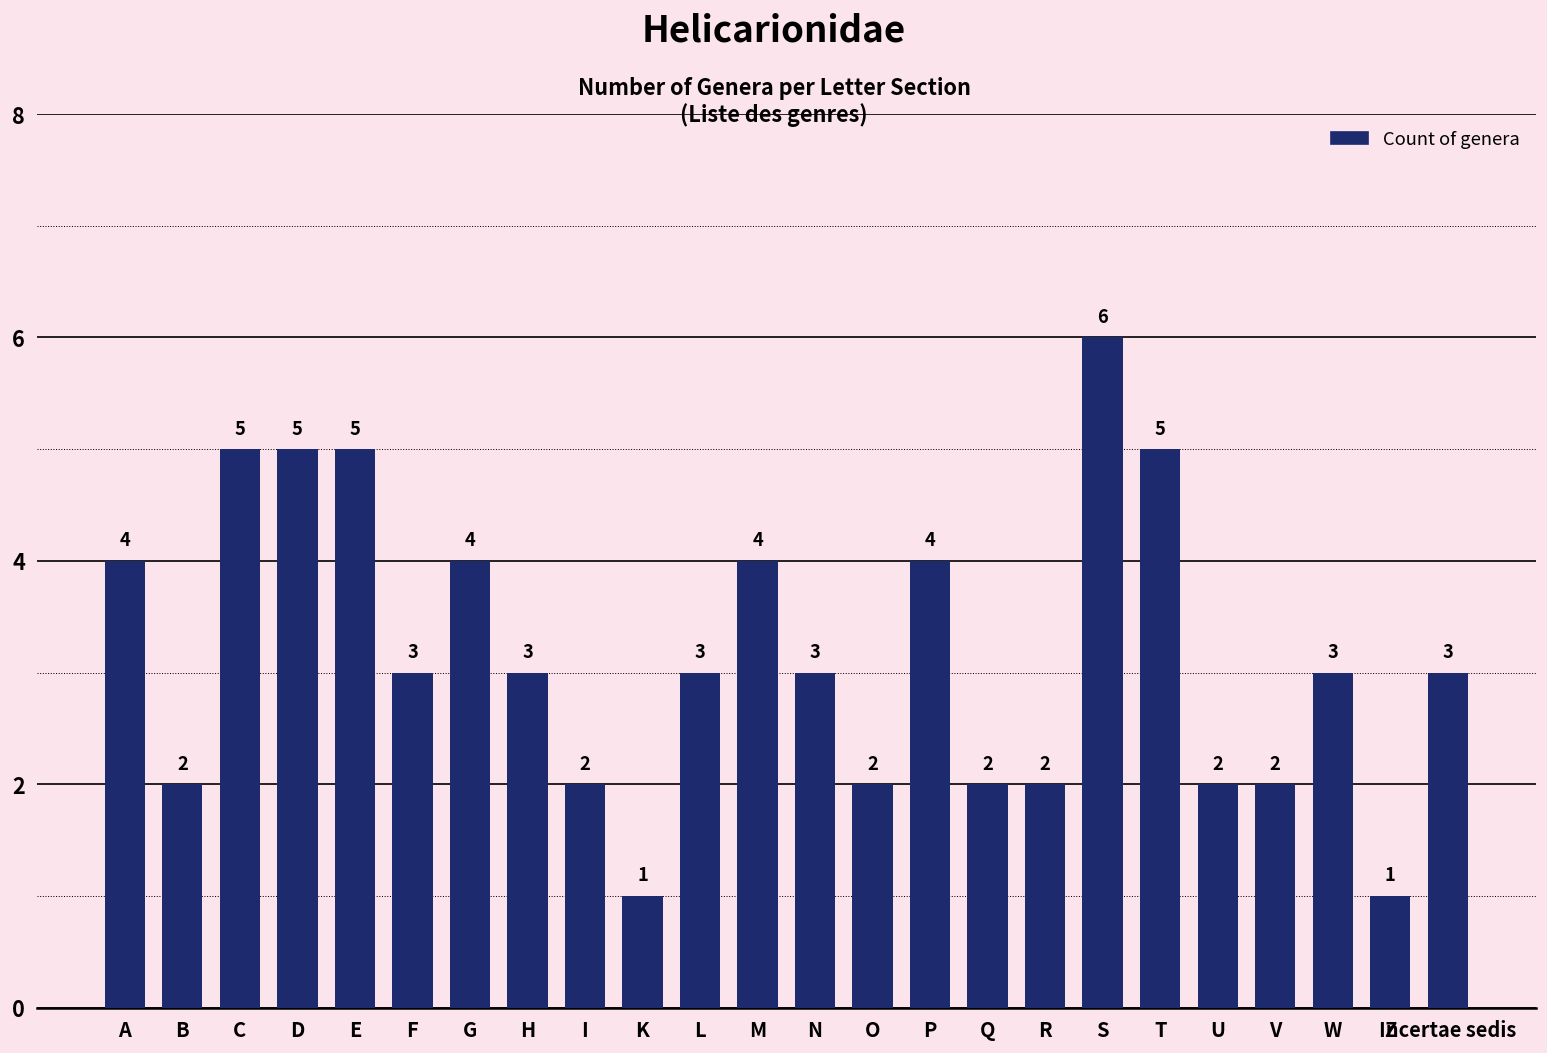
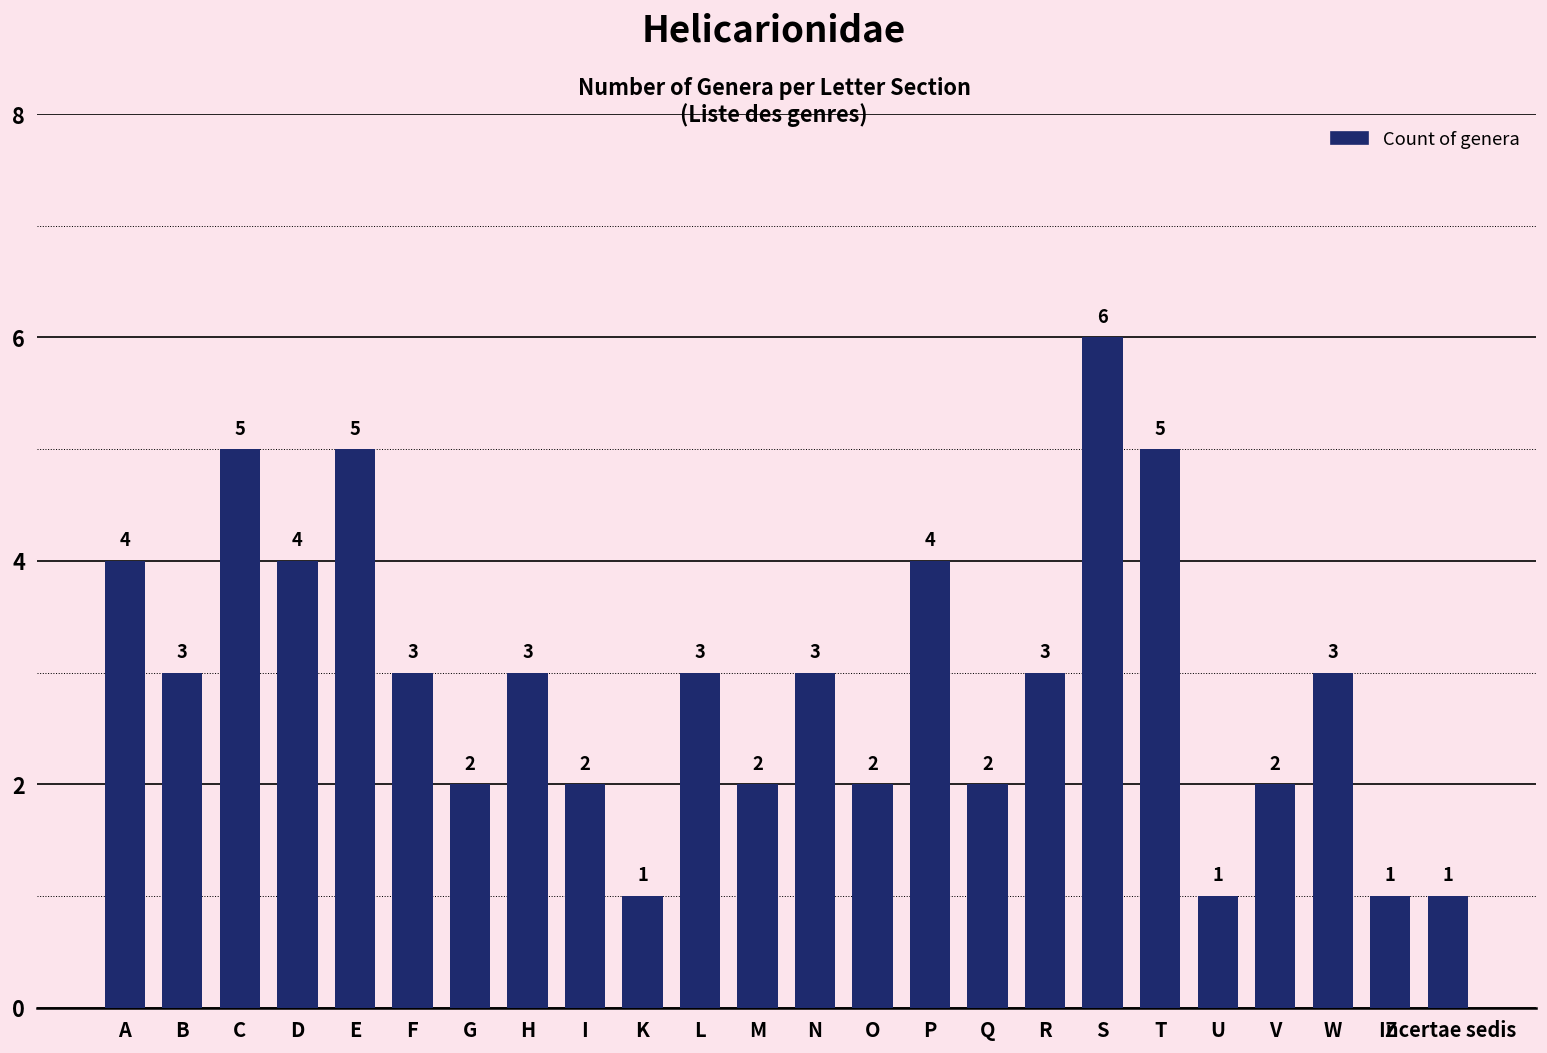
B: 2 -> 3
D: 5 -> 4
G: 4 -> 2
M: 4 -> 2
R: 2 -> 3
U: 2 -> 1
Incertae sedis: 3 -> 1
